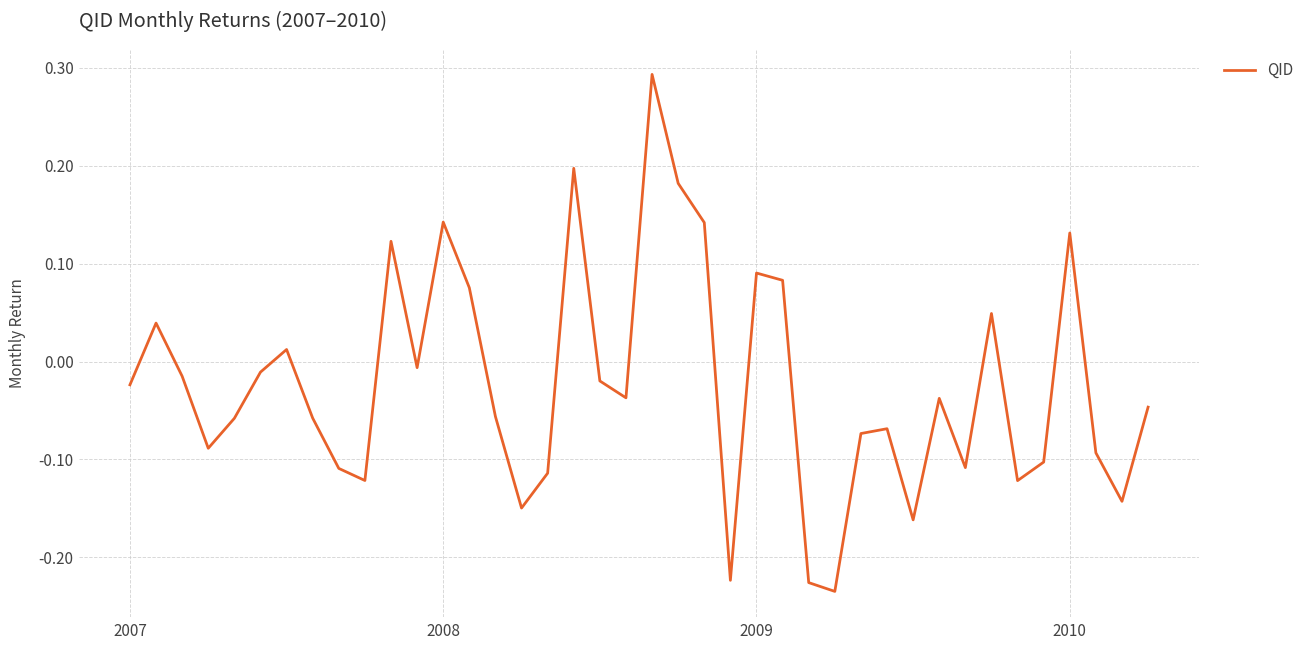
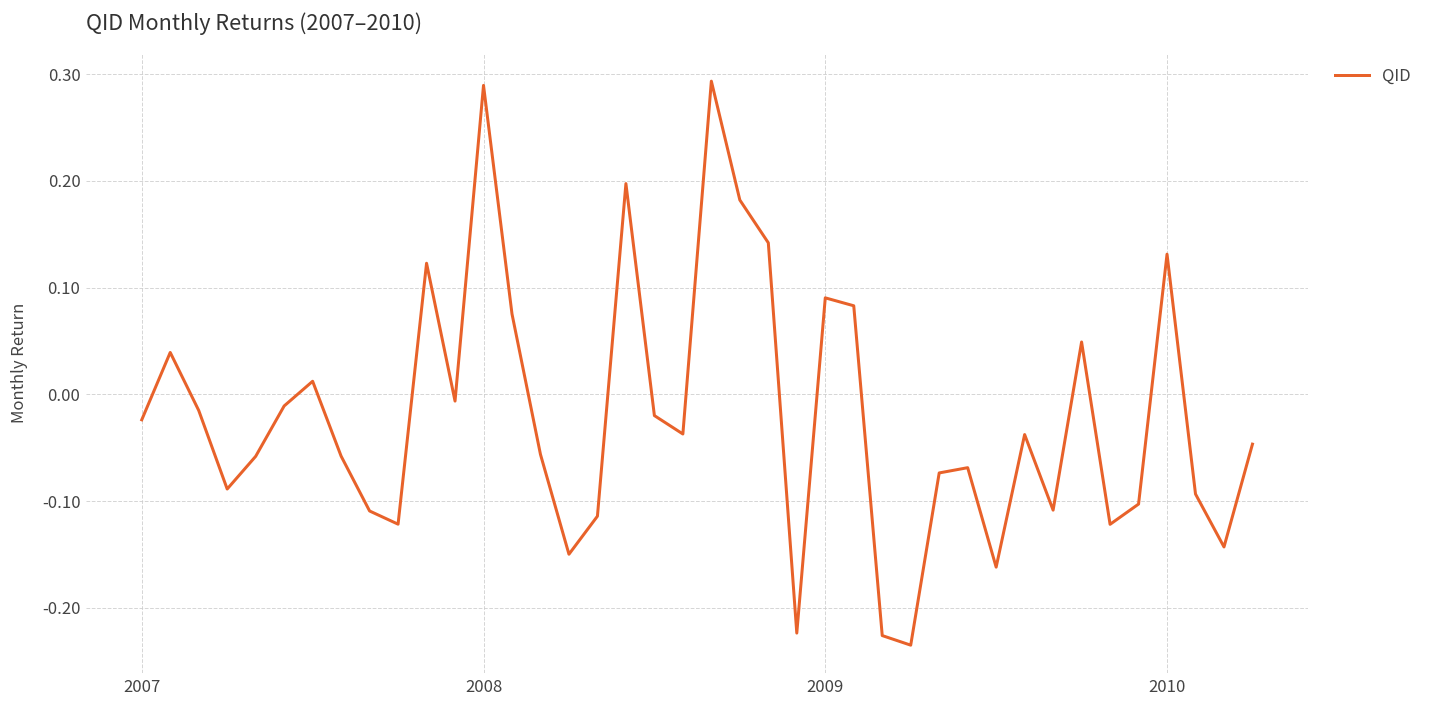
2008: 0.14 -> 0.29
